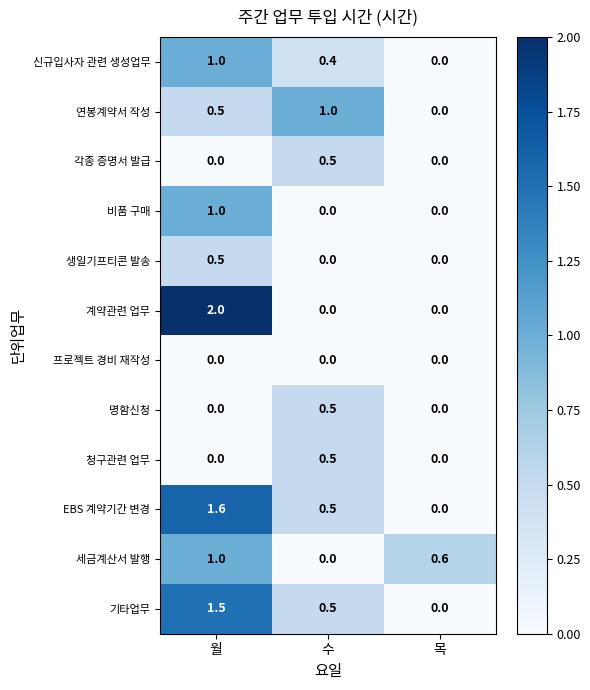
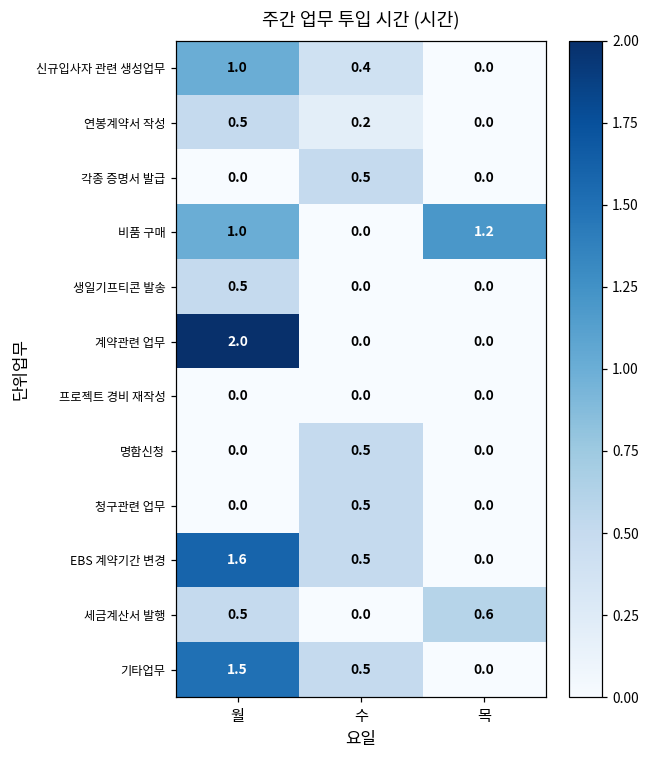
연봉계약서 작성, 수: 1.0 -> 0.2
비품 구매, 목: 0.0 -> 1.2
세금계산서 발행, 월: 1.0 -> 0.5
